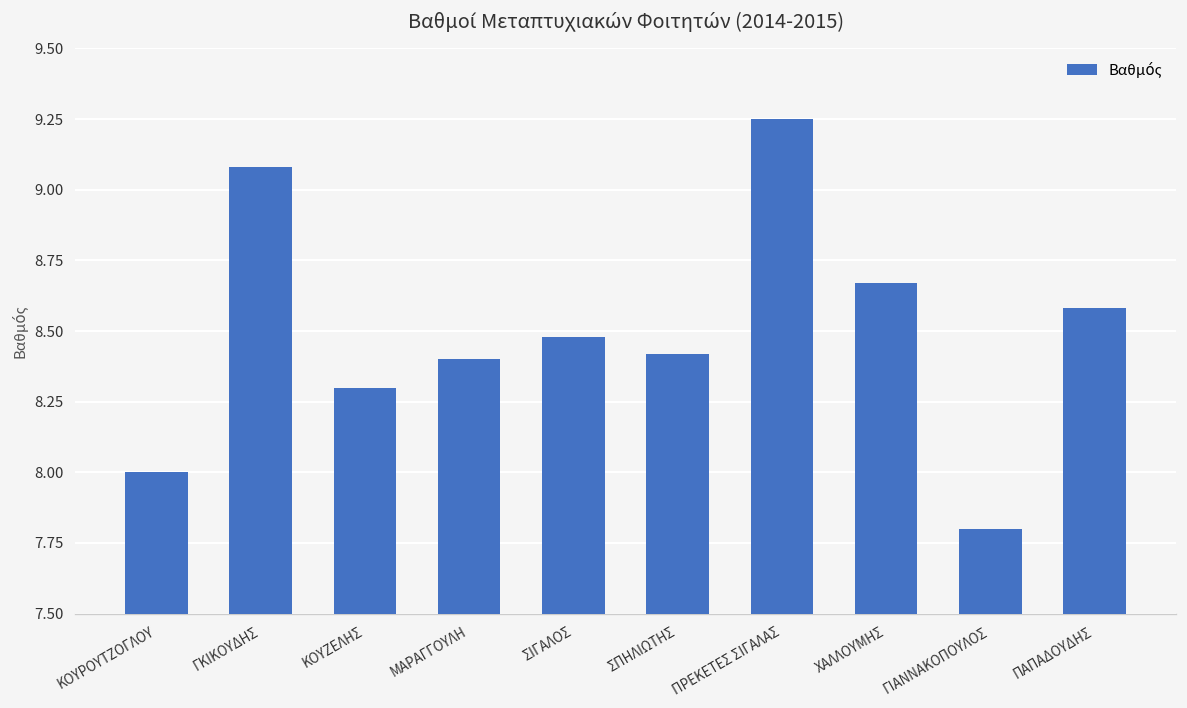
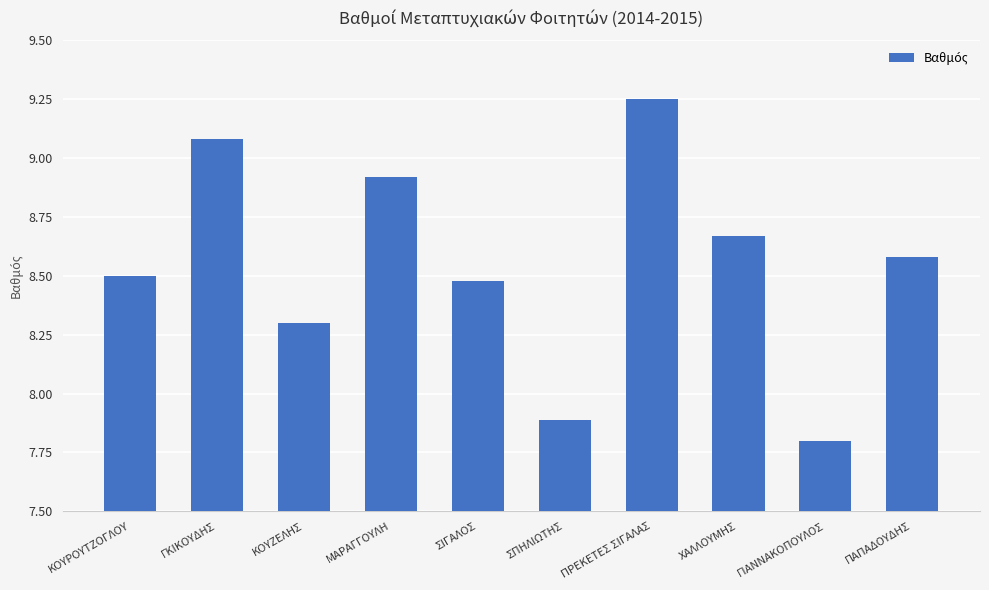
ΚΟΥΡΟΥΤΖΟΓΛΟΥ: 8.0 -> 8.5
ΜΑΡΑΓΓΟΥΛΗ: 8.40 -> 8.92
ΣΠΗΛΙΩΤΗΣ: 8.42 -> 7.89
